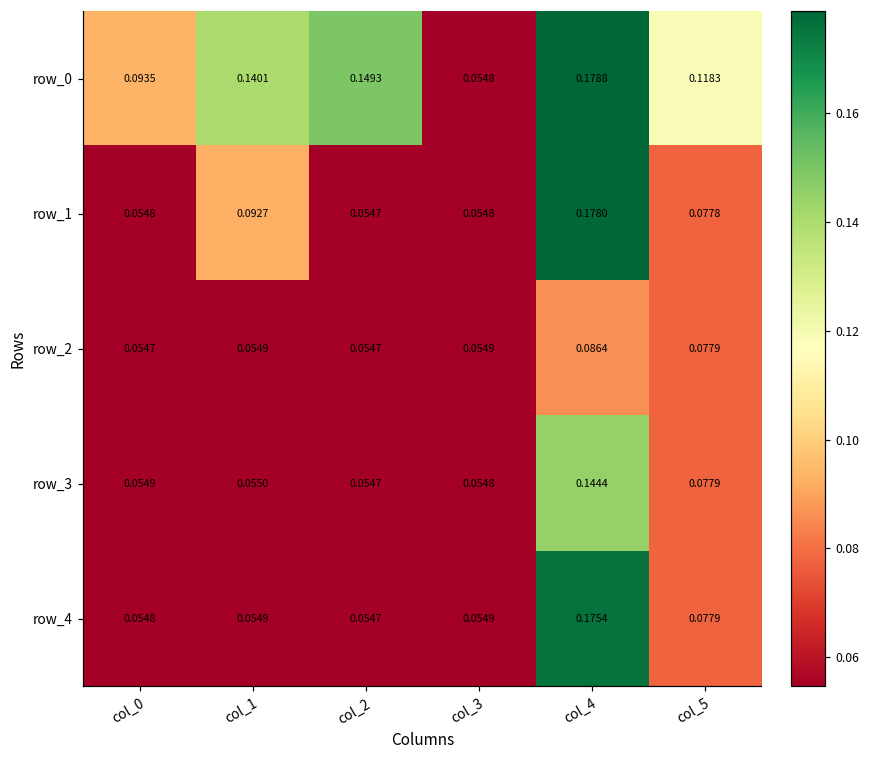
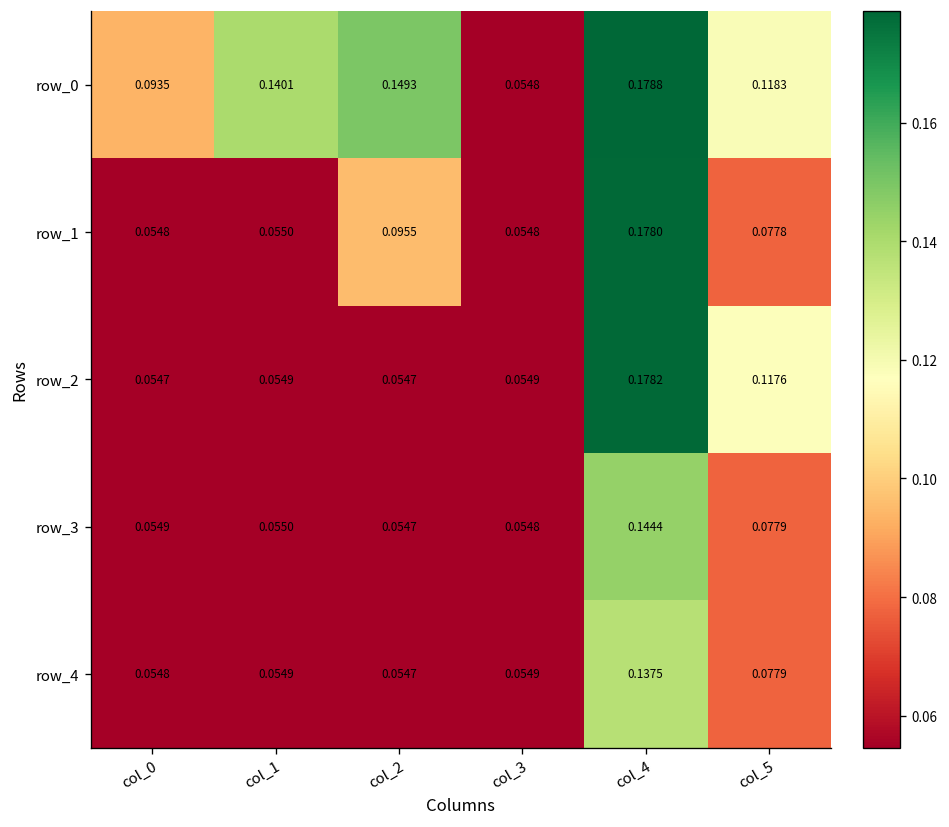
row_1, col_1: 0.0927 -> 0.0550
row_1, col_2: 0.0547 -> 0.0955
row_2, col_4: 0.0864 -> 0.1782
row_2, col_5: 0.0779 -> 0.1176
row_4, col_4: 0.1754 -> 0.1375
